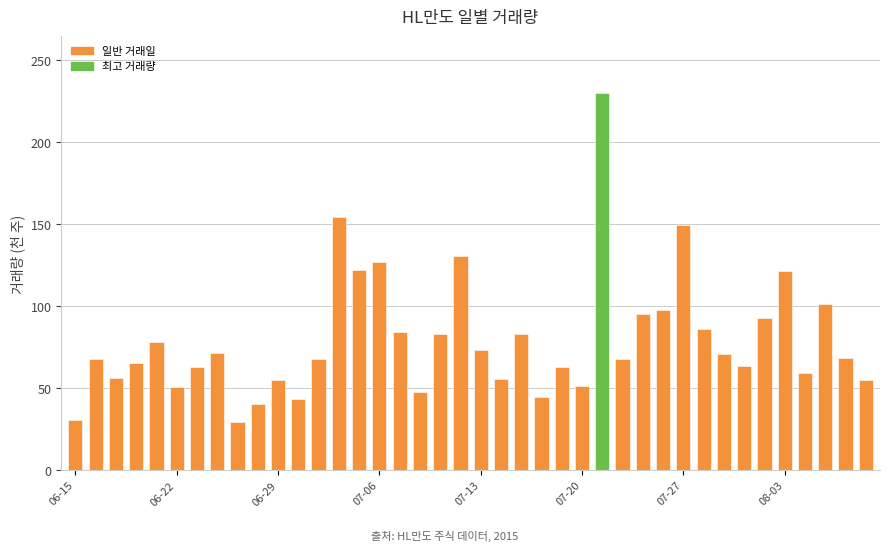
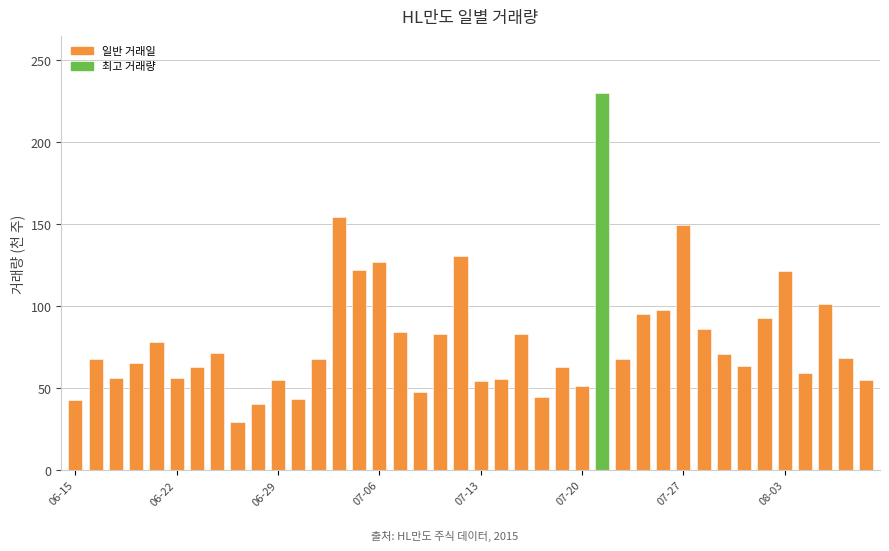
06-15: 31 -> 43
06-22: 51 -> 56
07-13: 73 -> 55
